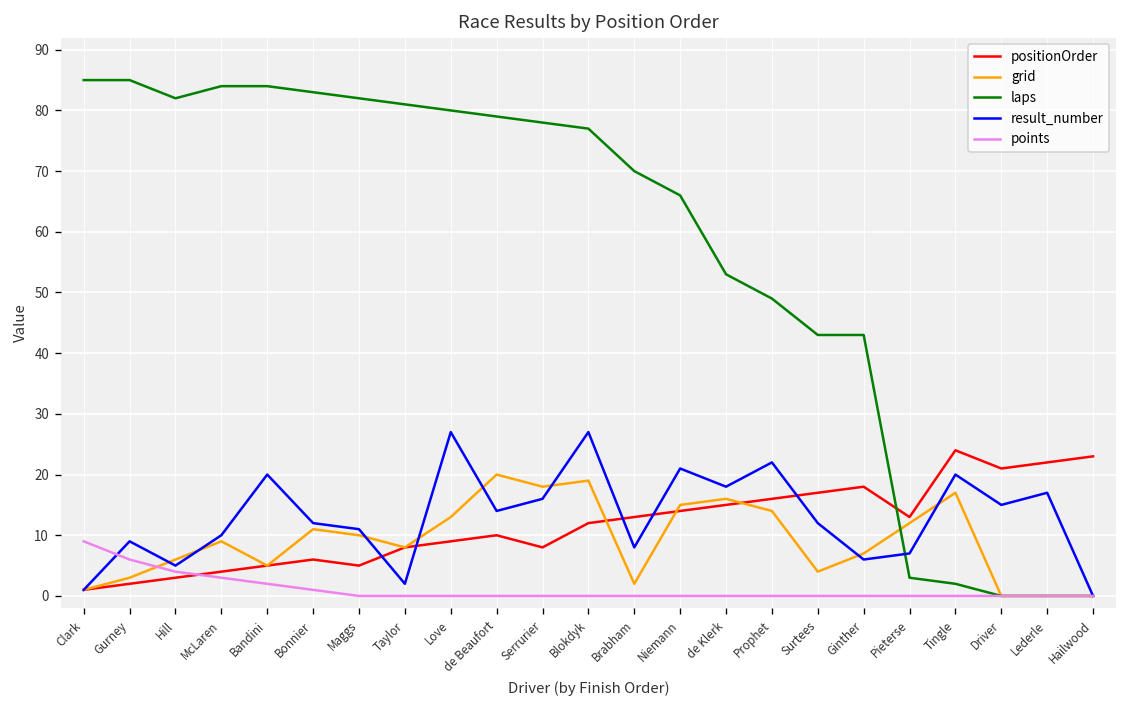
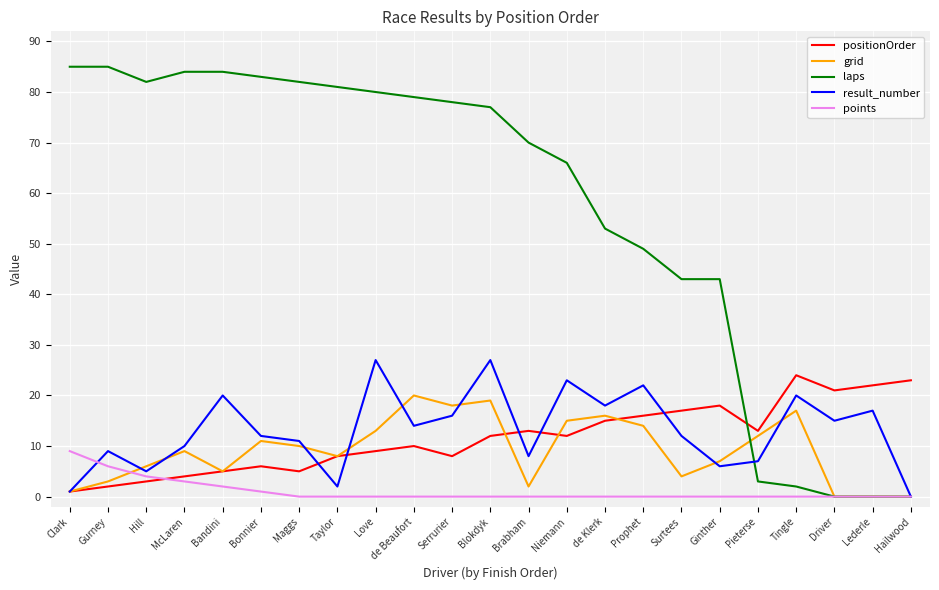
positionOrder, Niemann: 14 -> 12
result_number, Niemann: 21 -> 23
